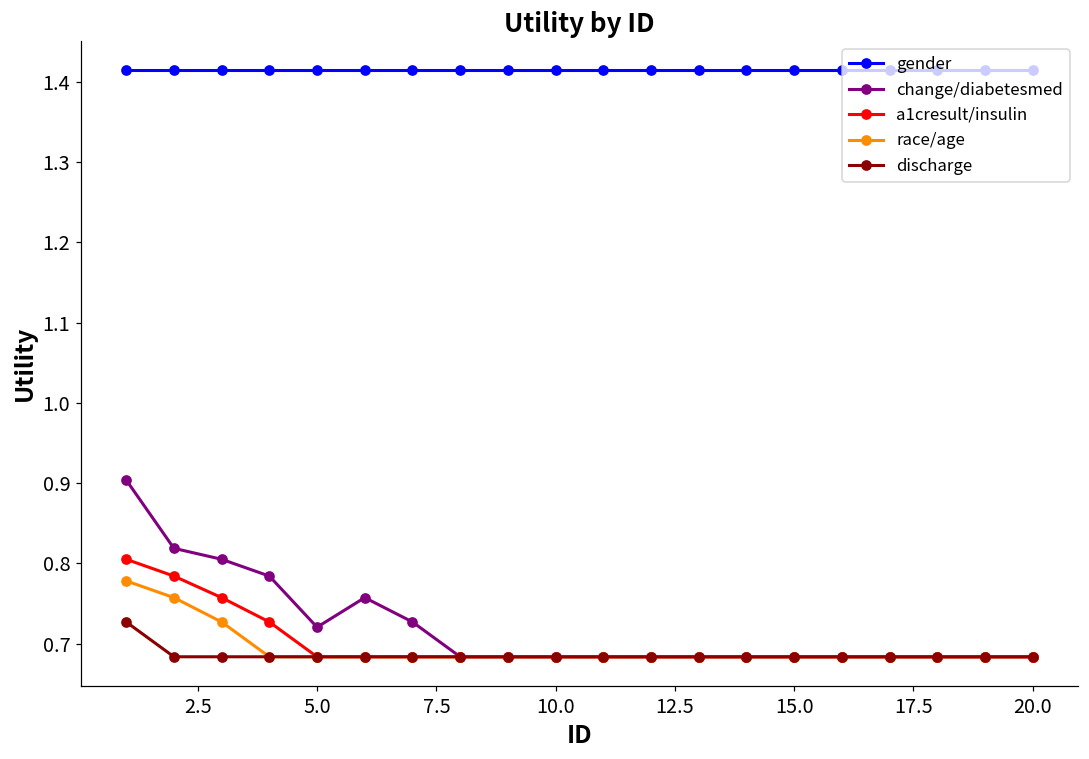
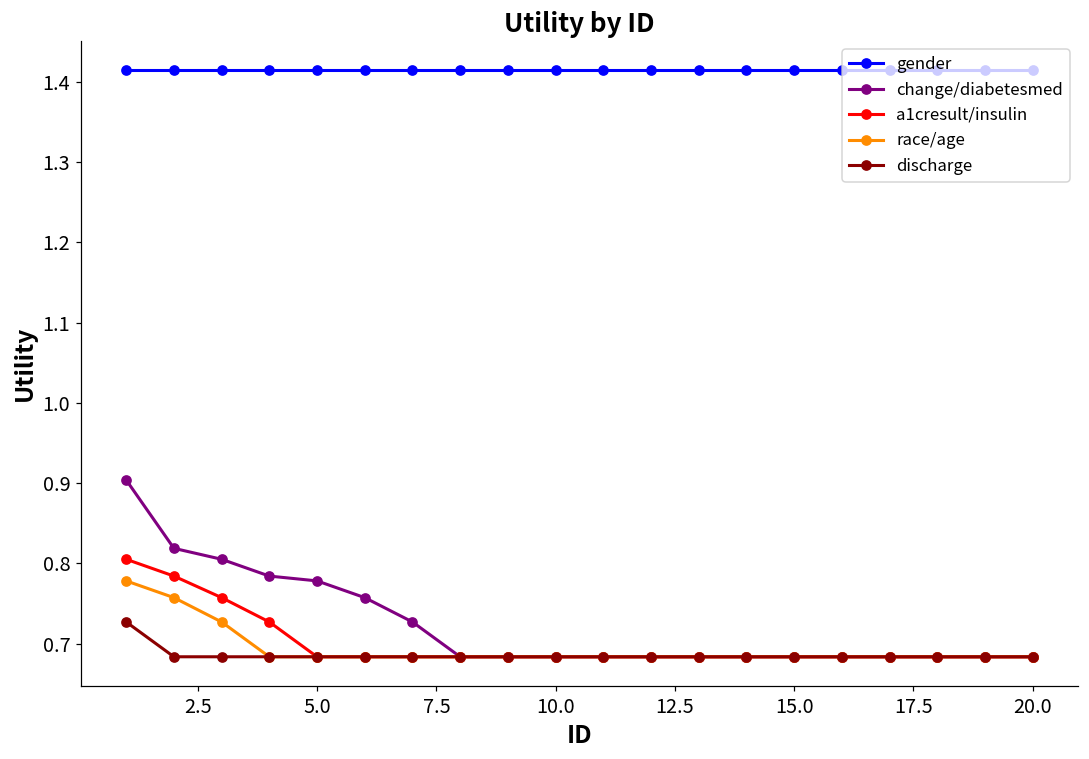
change/diabetesmed, 5.0: 0.72 -> 0.78
